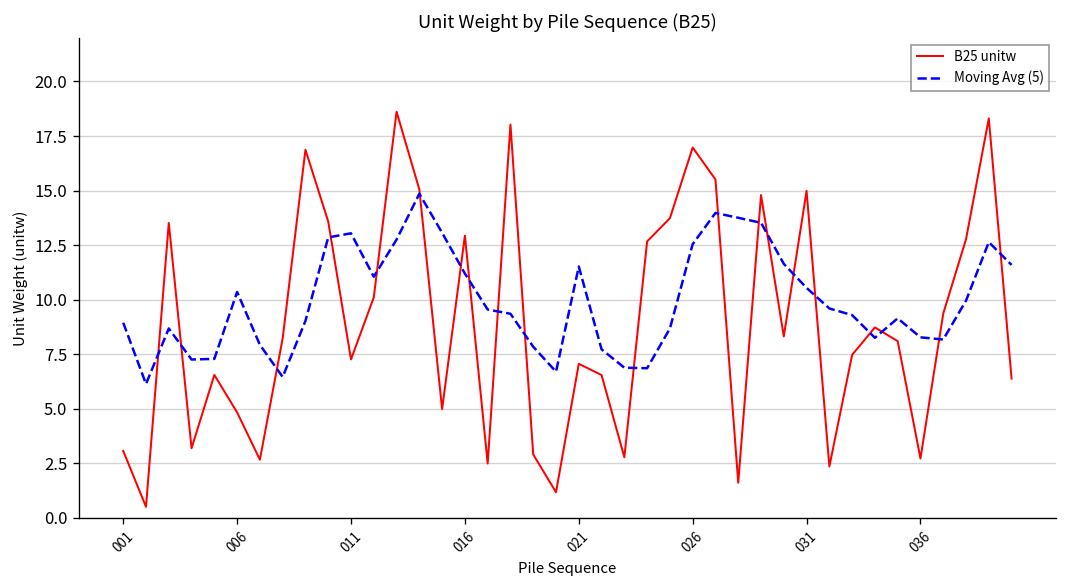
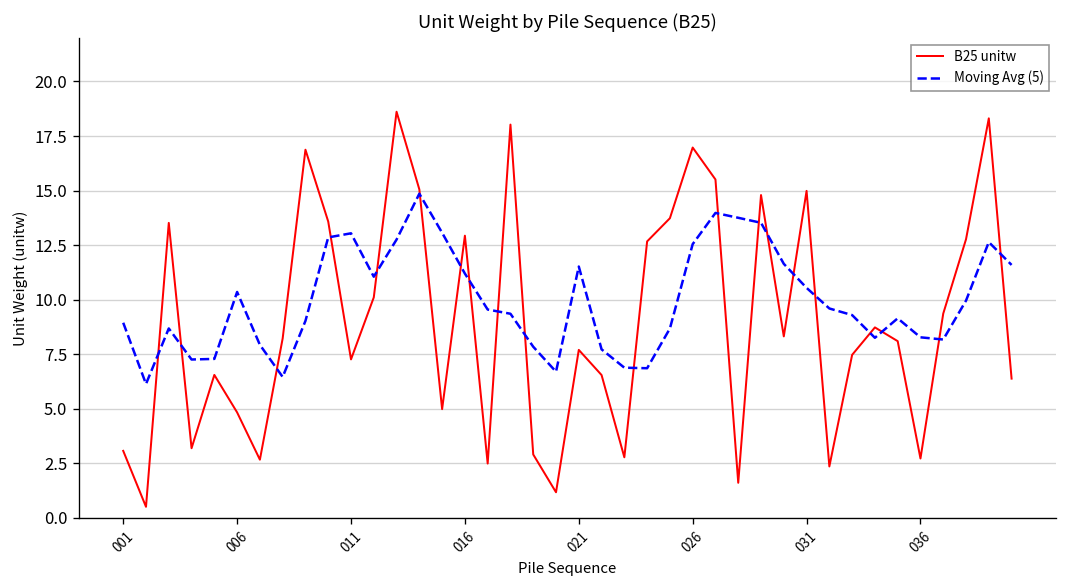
B25 unitw, 021: 7.1 -> 7.7
